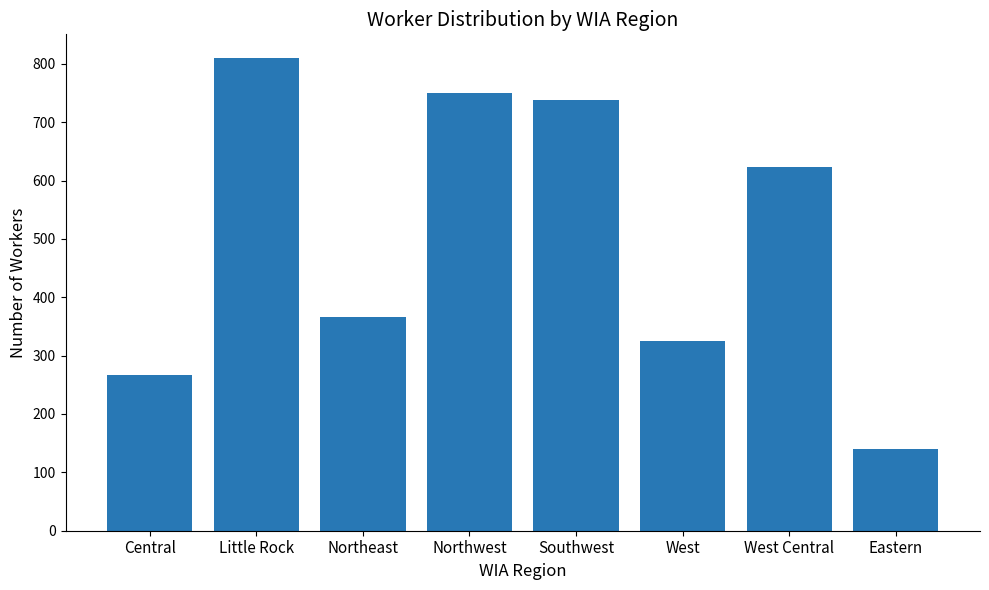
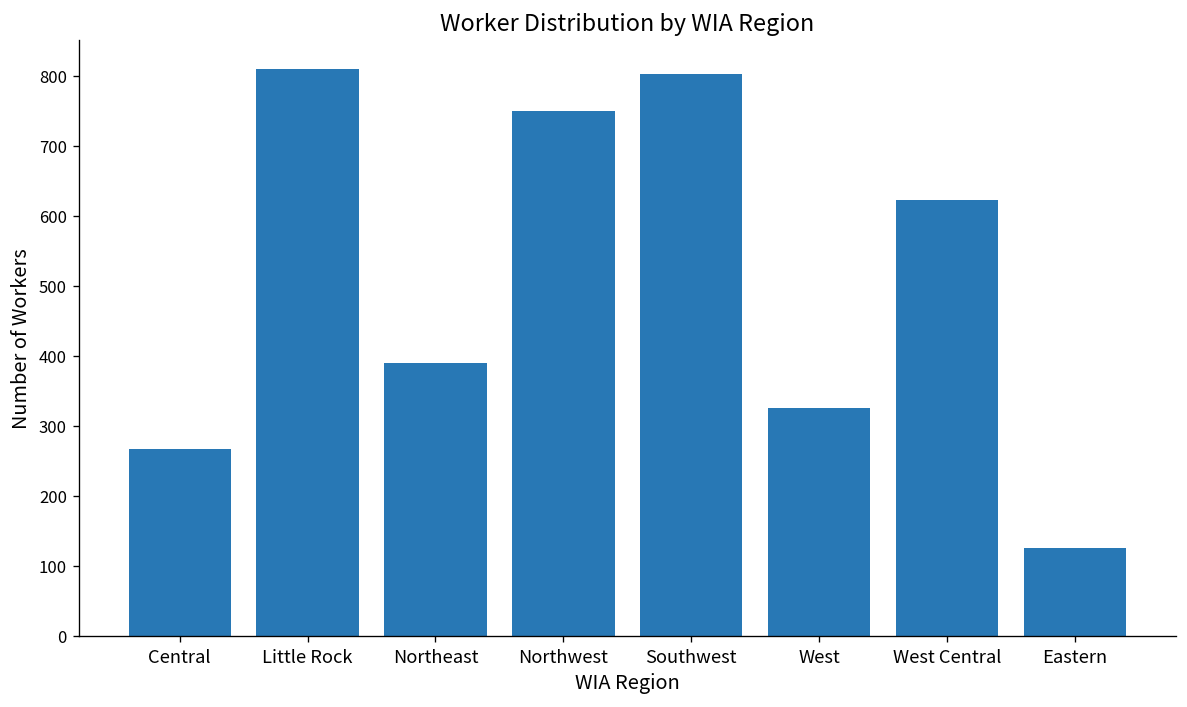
Northeast: 370 -> 390
Southwest: 740 -> 800
Eastern: 140 -> 120
